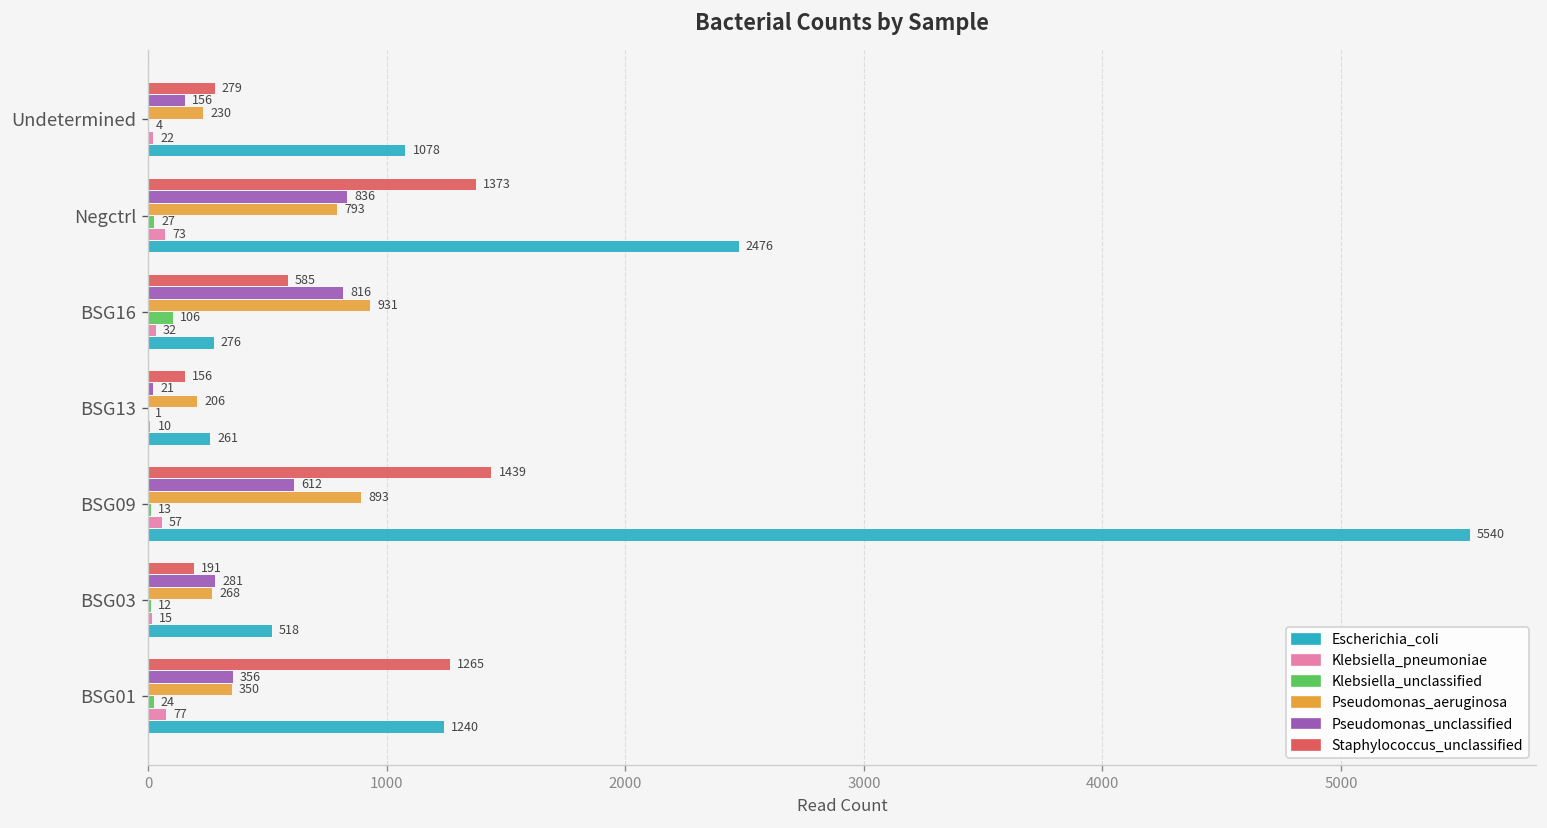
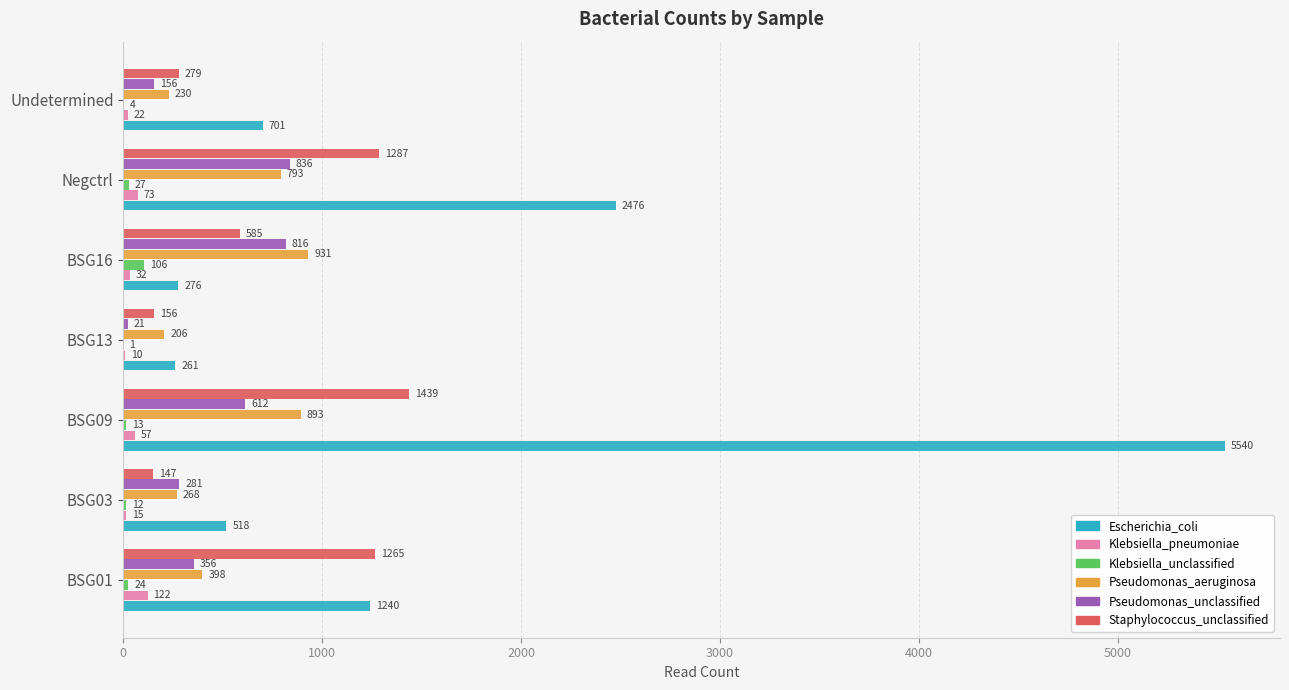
Escherichia_coli, Undetermined: 1078 -> 701
Staphylococcus_unclassified, Negctrl: 1373 -> 1287
Staphylococcus_unclassified, BSG03: 191 -> 147
Pseudomonas_aeruginosa, BSG01: 350 -> 398
Klebsiella_pneumoniae, BSG01: 77 -> 122
